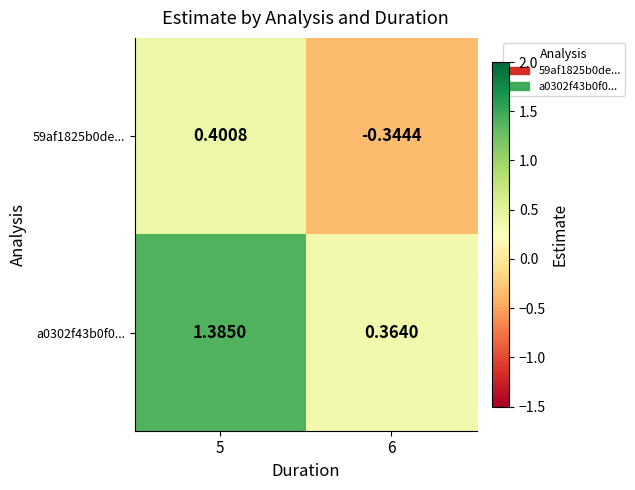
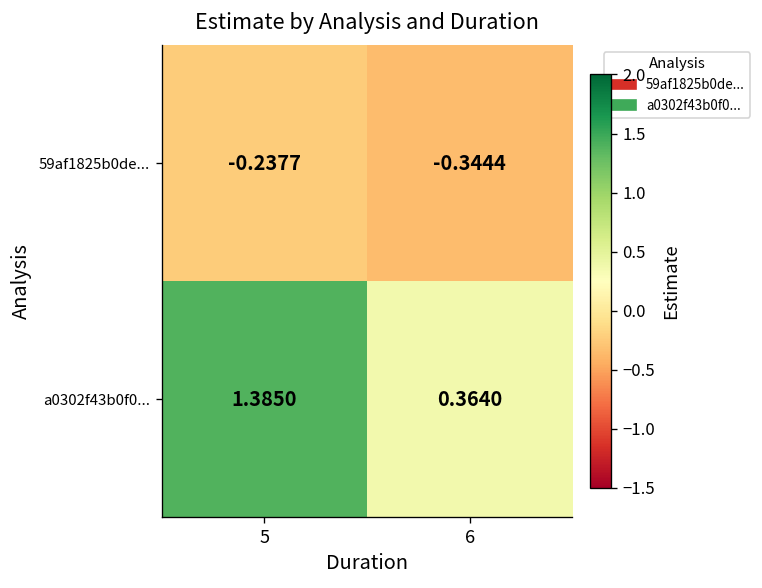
59af1825b0de..., 5: 0.4008 -> -0.2377
